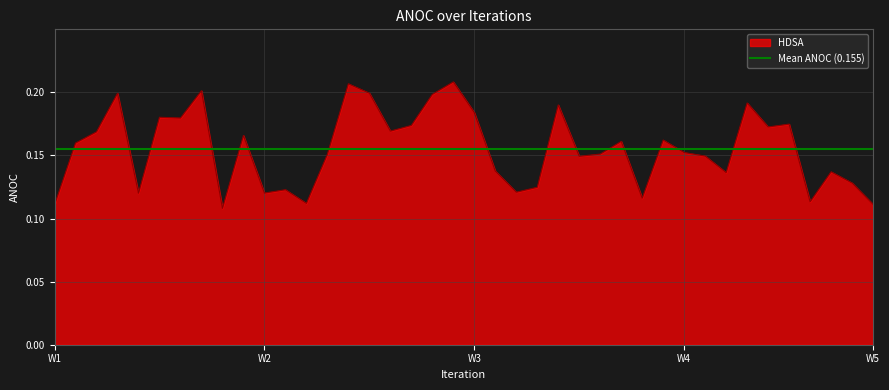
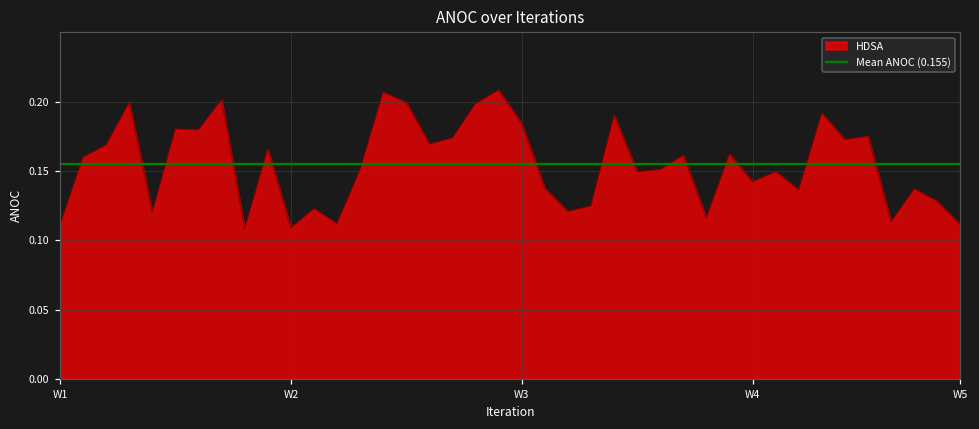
W2: 0.120 -> 0.109
W4: 0.152 -> 0.142
